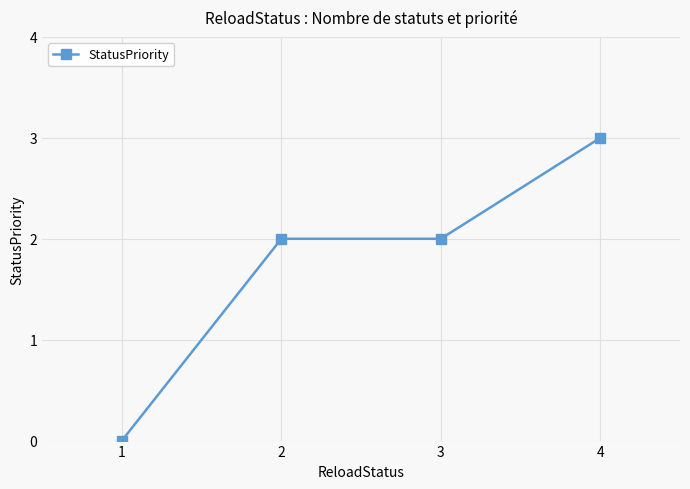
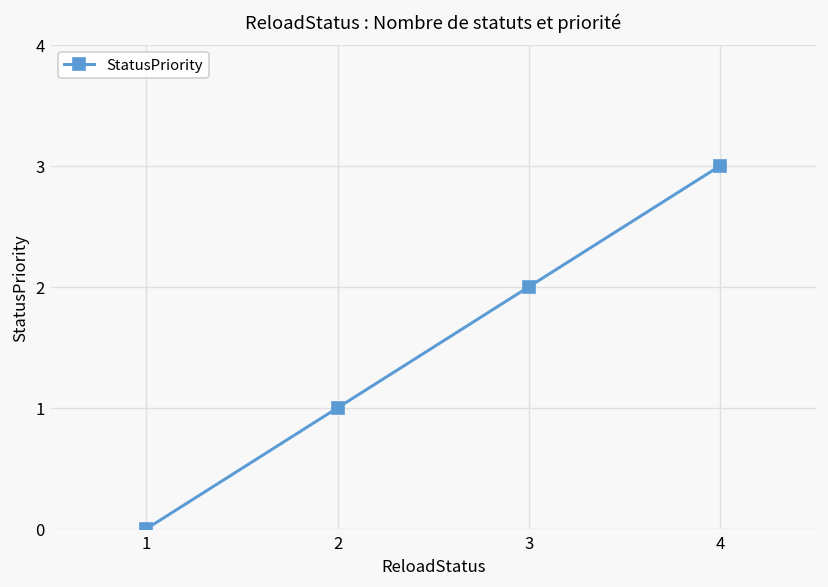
2: 2 -> 1
